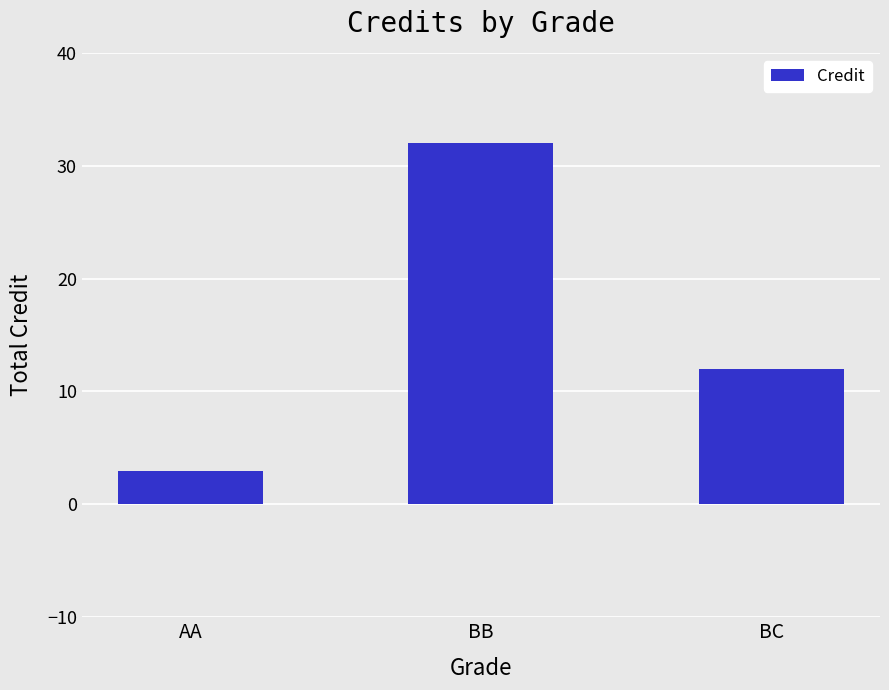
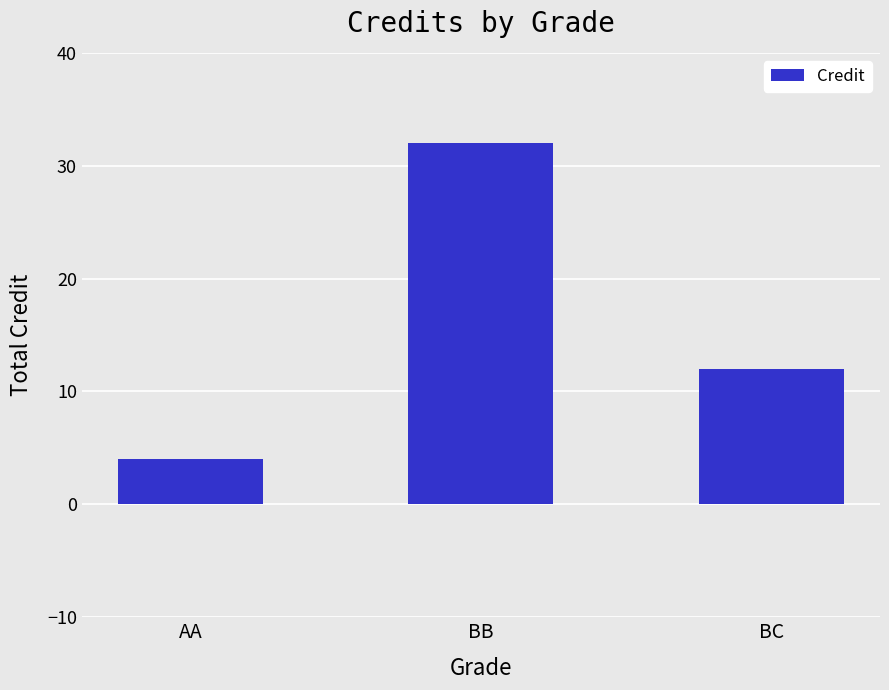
AA: 3 -> 4
